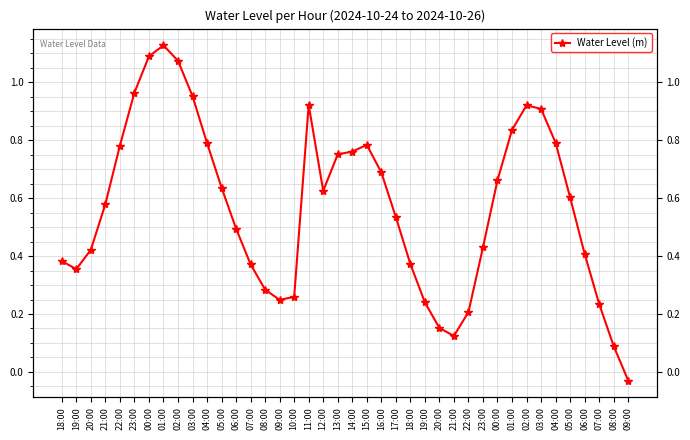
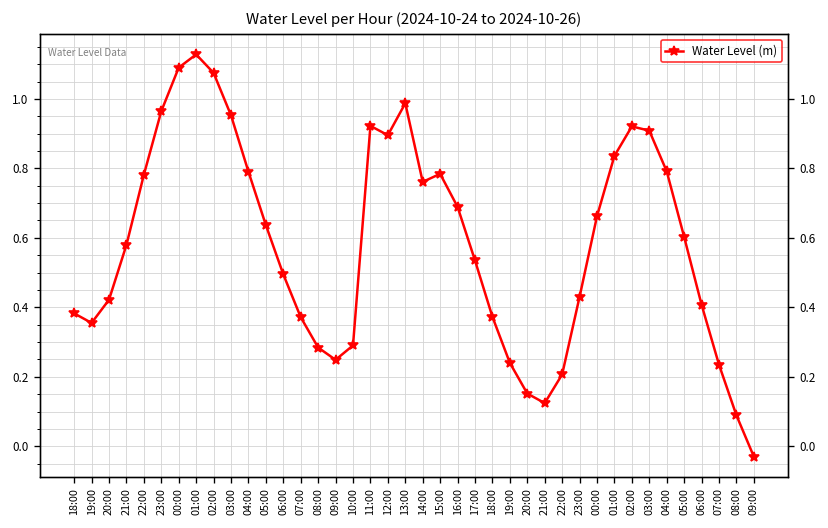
10:00: 0.26 -> 0.29
12:00: 0.63 -> 0.90
13:00: 0.75 -> 0.99
